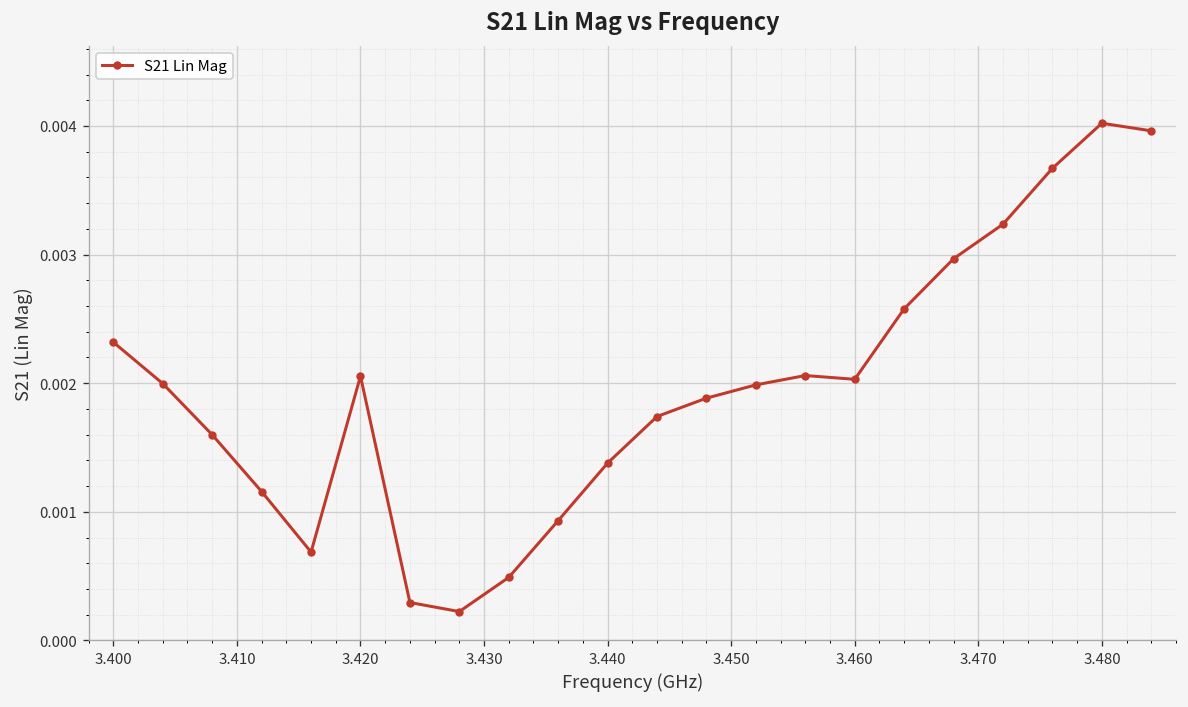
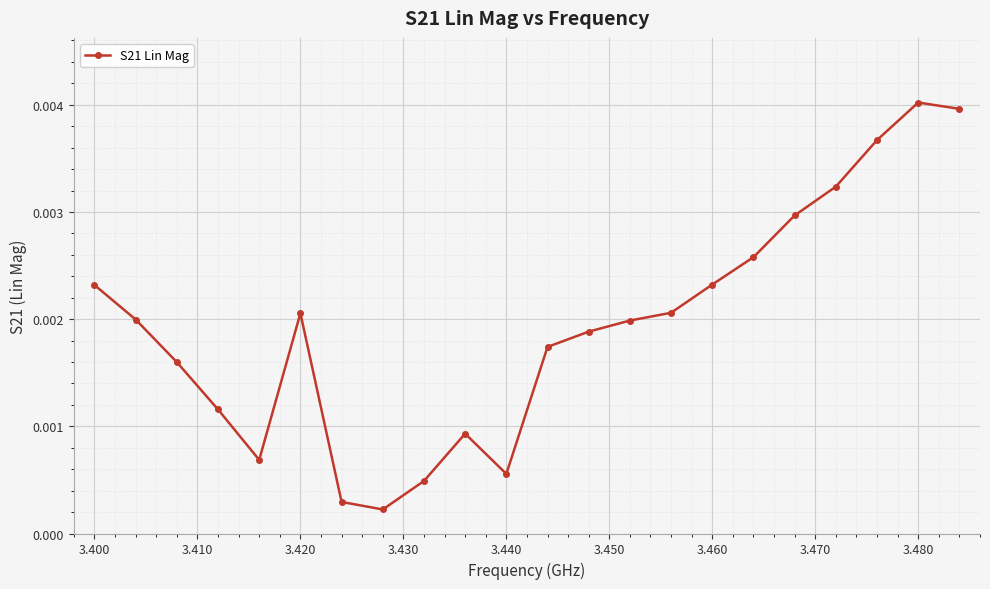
3.440: 0.00138 -> 0.00056
3.460: 0.00203 -> 0.00232
